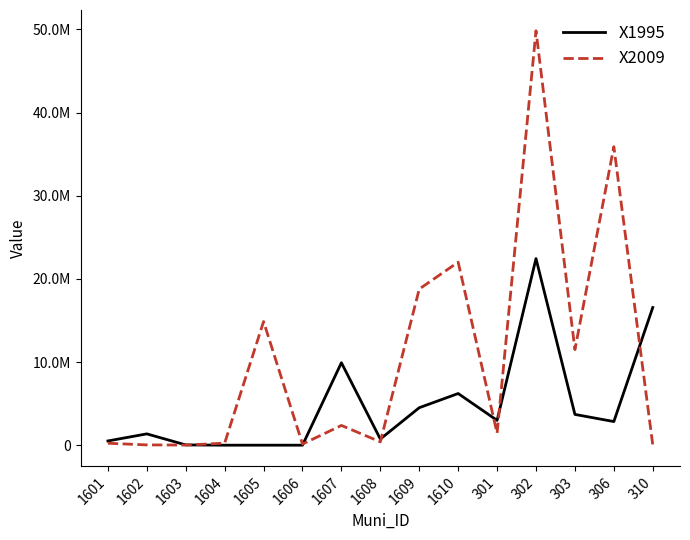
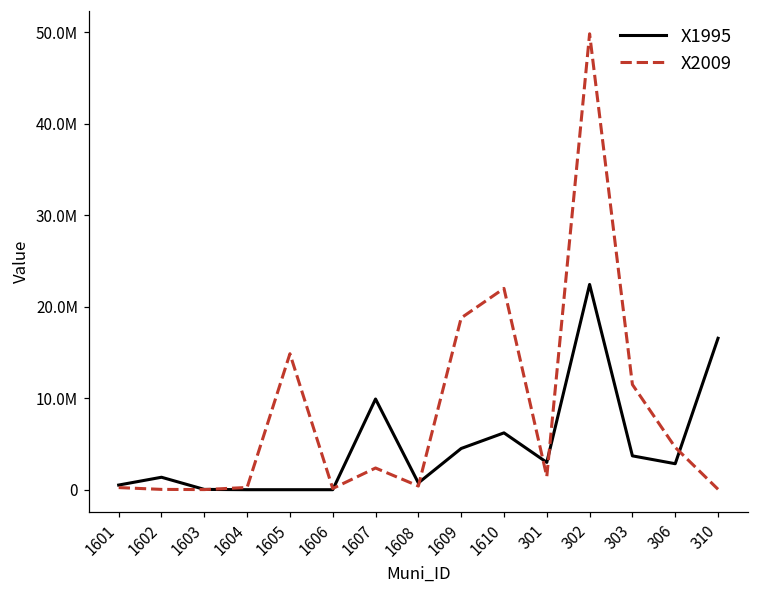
X2009, 306: 36000000 -> 5000000
